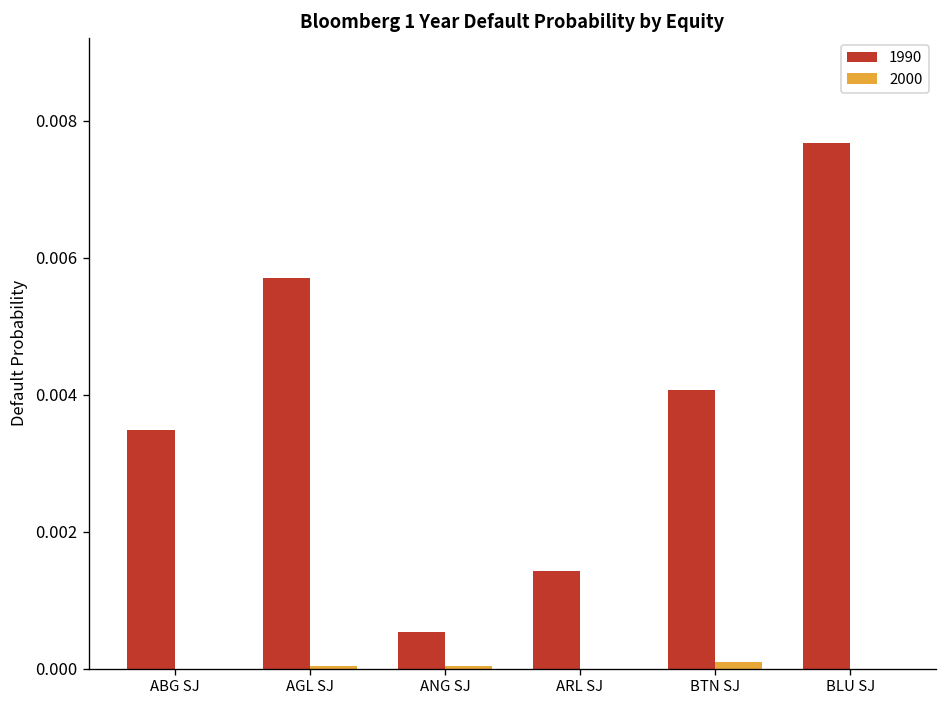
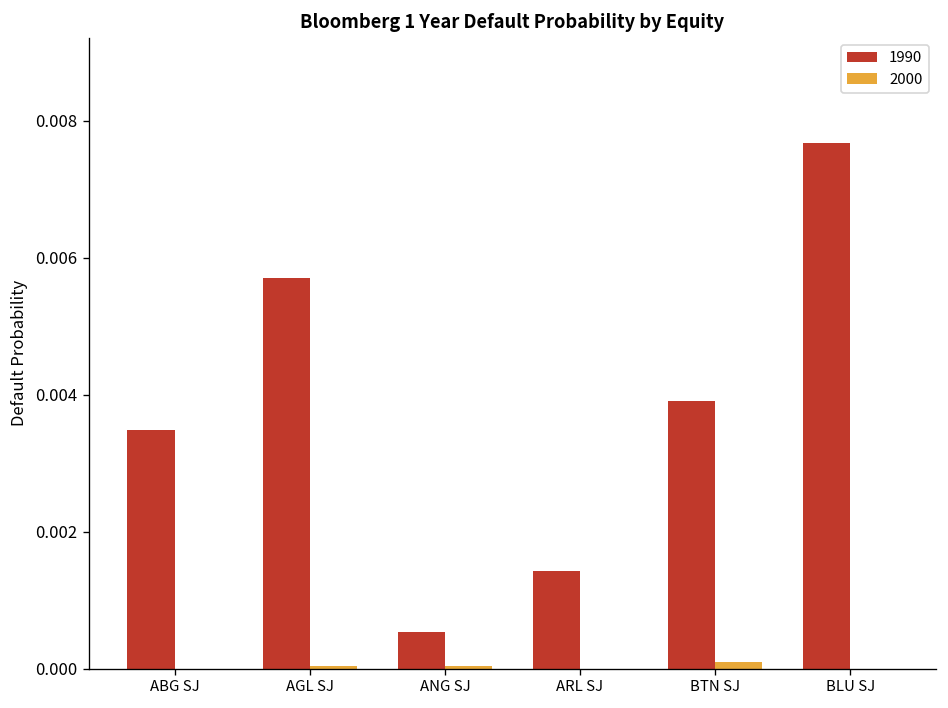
1990, BTN SJ: 0.0041 -> 0.0039
